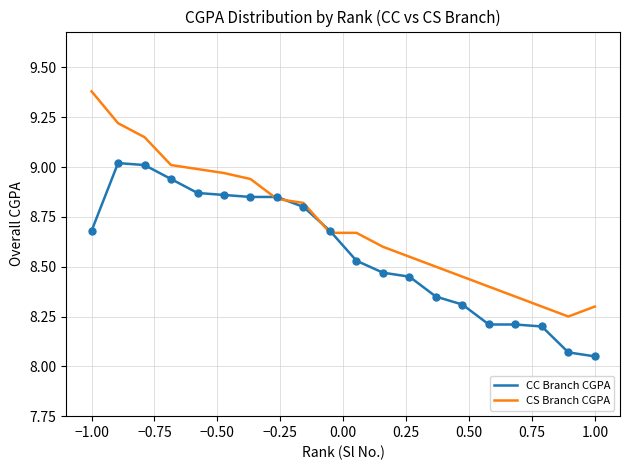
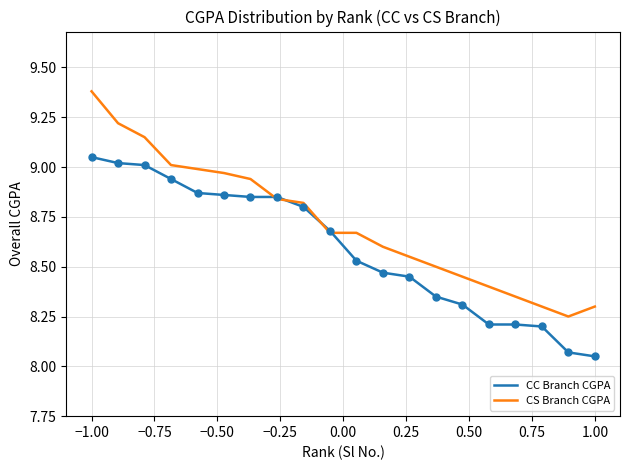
CC Branch CGPA, −1.00: 8.68 -> 9.05
